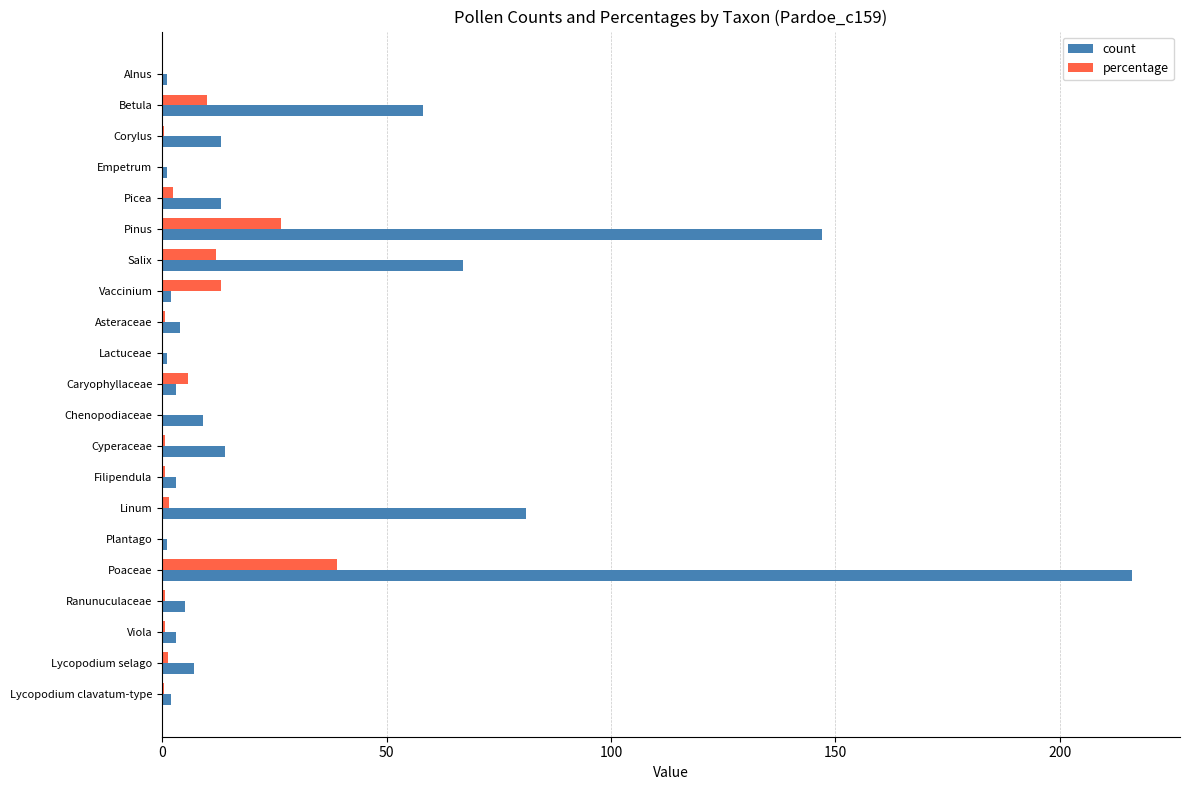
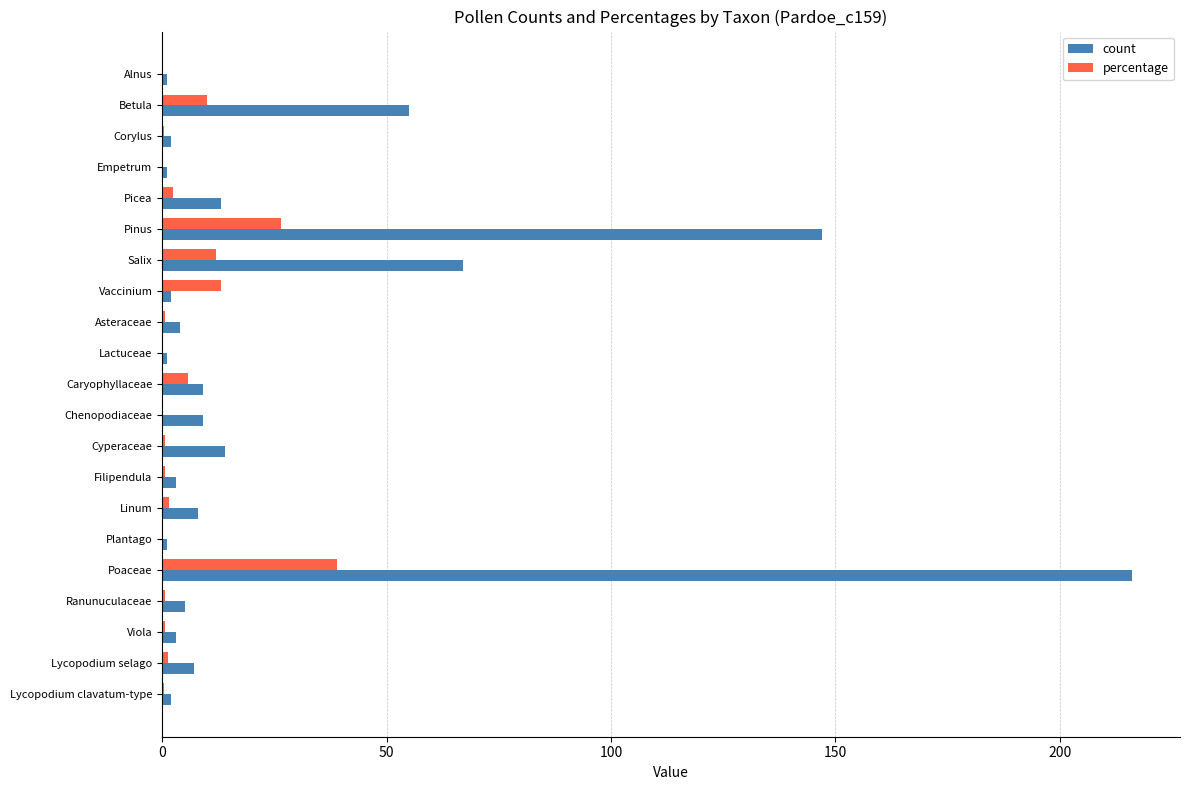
count, Betula: 58 -> 55
count, Corylus: 13 -> 2
count, Caryophyllaceae: 3 -> 9
count, Linum: 81 -> 8
